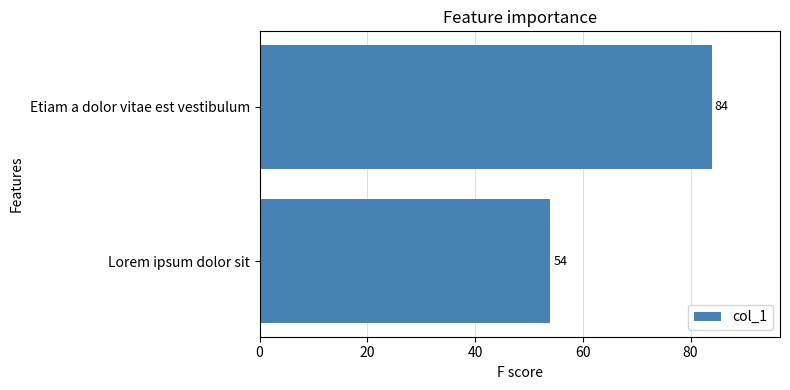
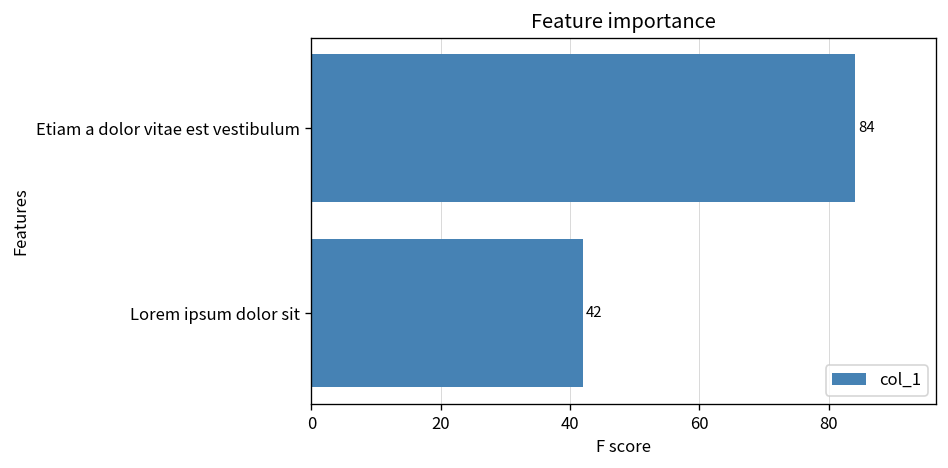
Lorem ipsum dolor sit: 54 -> 42
